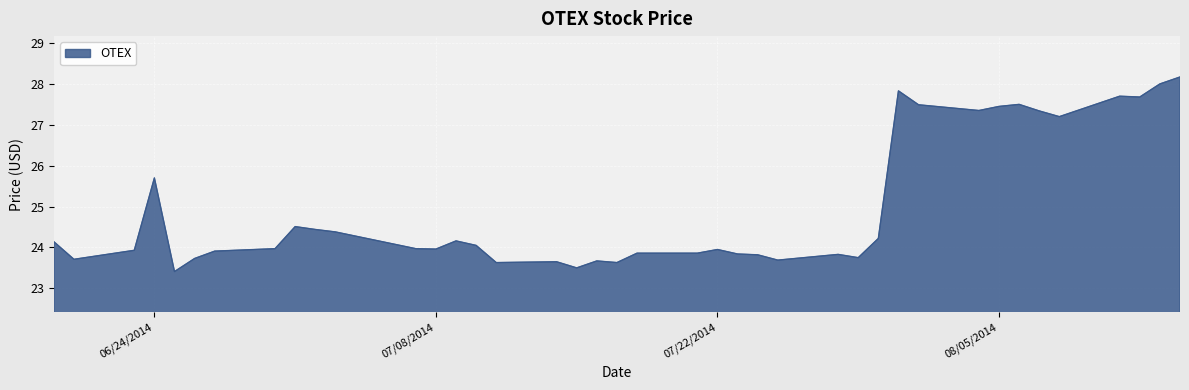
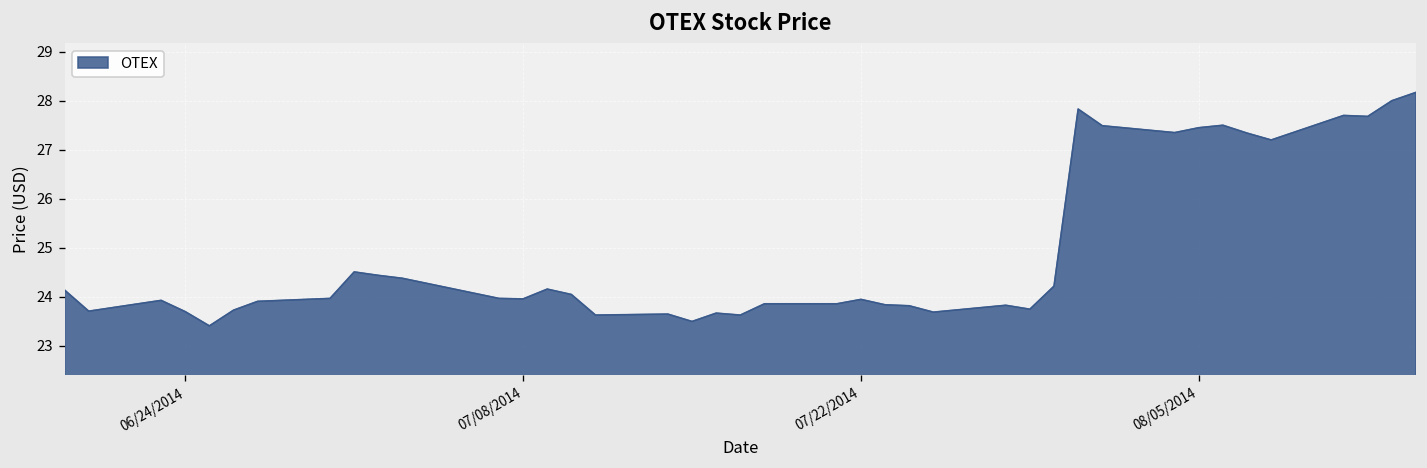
06/24/2014: 25.7 -> 23.7
